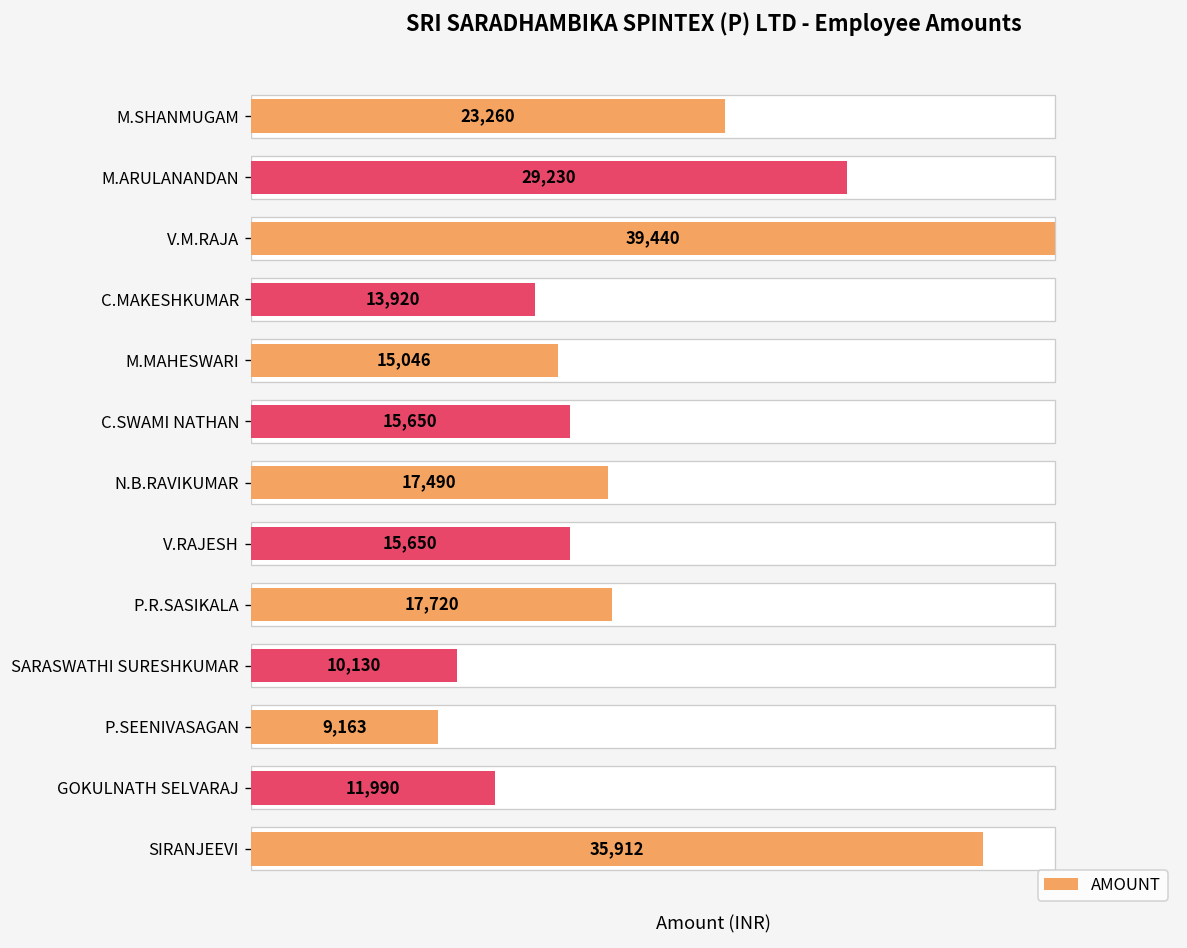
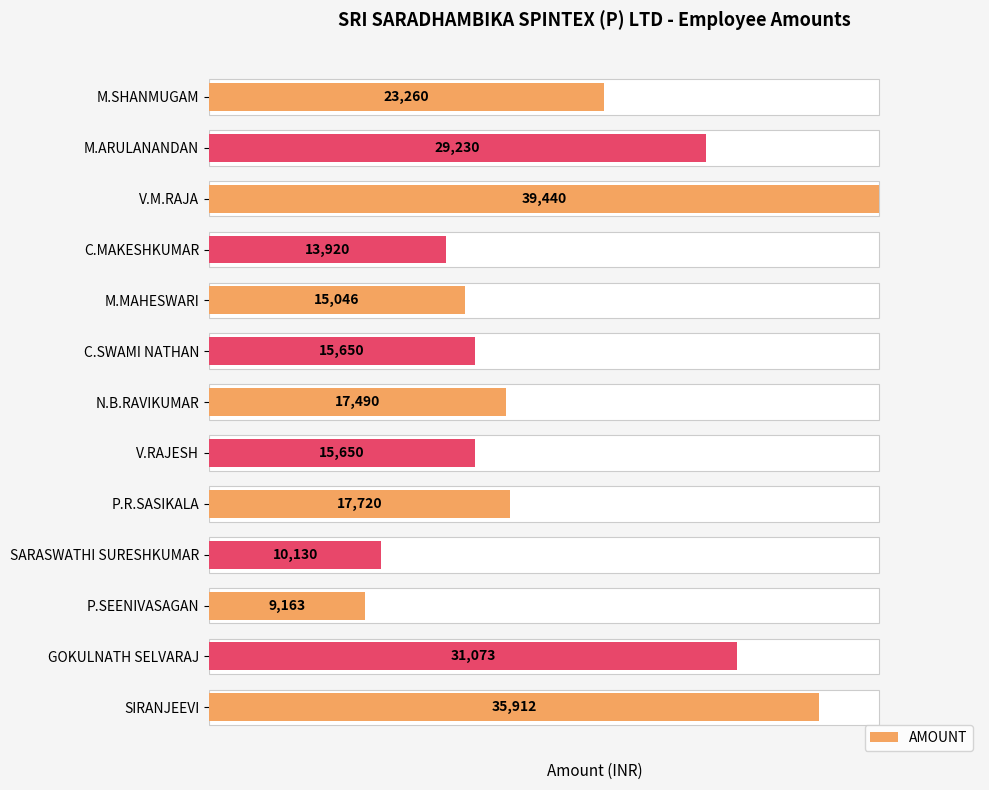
AMOUNT, GOKULNATH SELVARAJ: 11,990 -> 31,073
